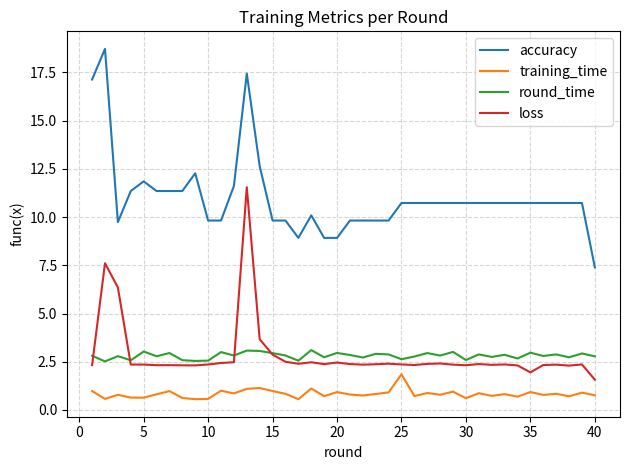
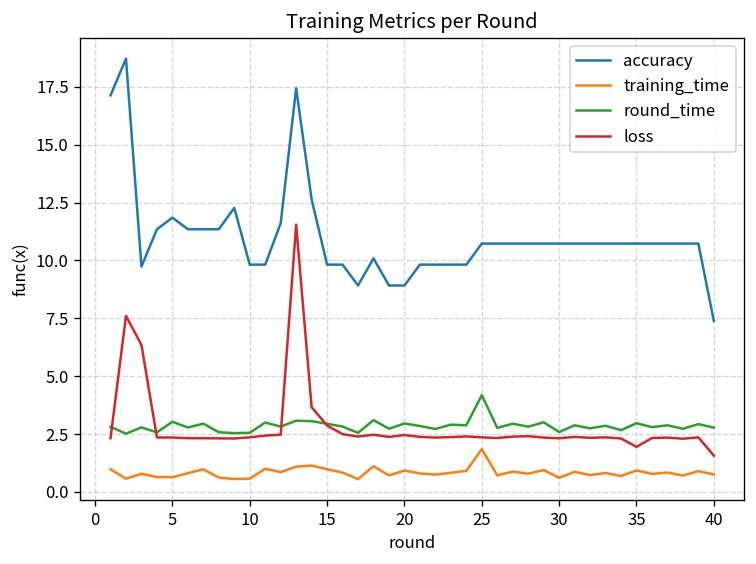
round_time, 25: 2.6 -> 4.2
